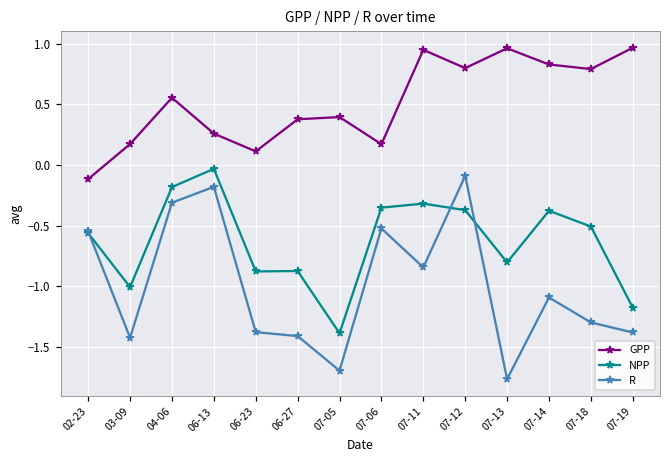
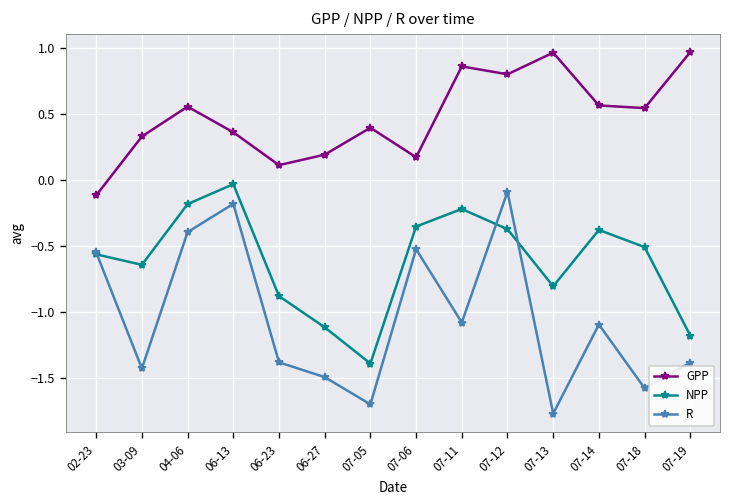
GPP, 03-09: 0.17 -> 0.33
NPP, 03-09: -1.01 -> -0.64
R, 04-06: -0.31 -> -0.39
GPP, 06-13: 0.26 -> 0.36
GPP, 06-27: 0.38 -> 0.19
NPP, 06-27: -0.87 -> -1.11
R, 06-27: -1.41 -> -1.49
GPP, 07-11: 0.95 -> 0.86
NPP, 07-11: -0.32 -> -0.22
R, 07-11: -0.84 -> -1.08
GPP, 07-14: 0.83 -> 0.56
GPP, 07-18: 0.79 -> 0.54
R, 07-18: -1.30 -> -1.57
